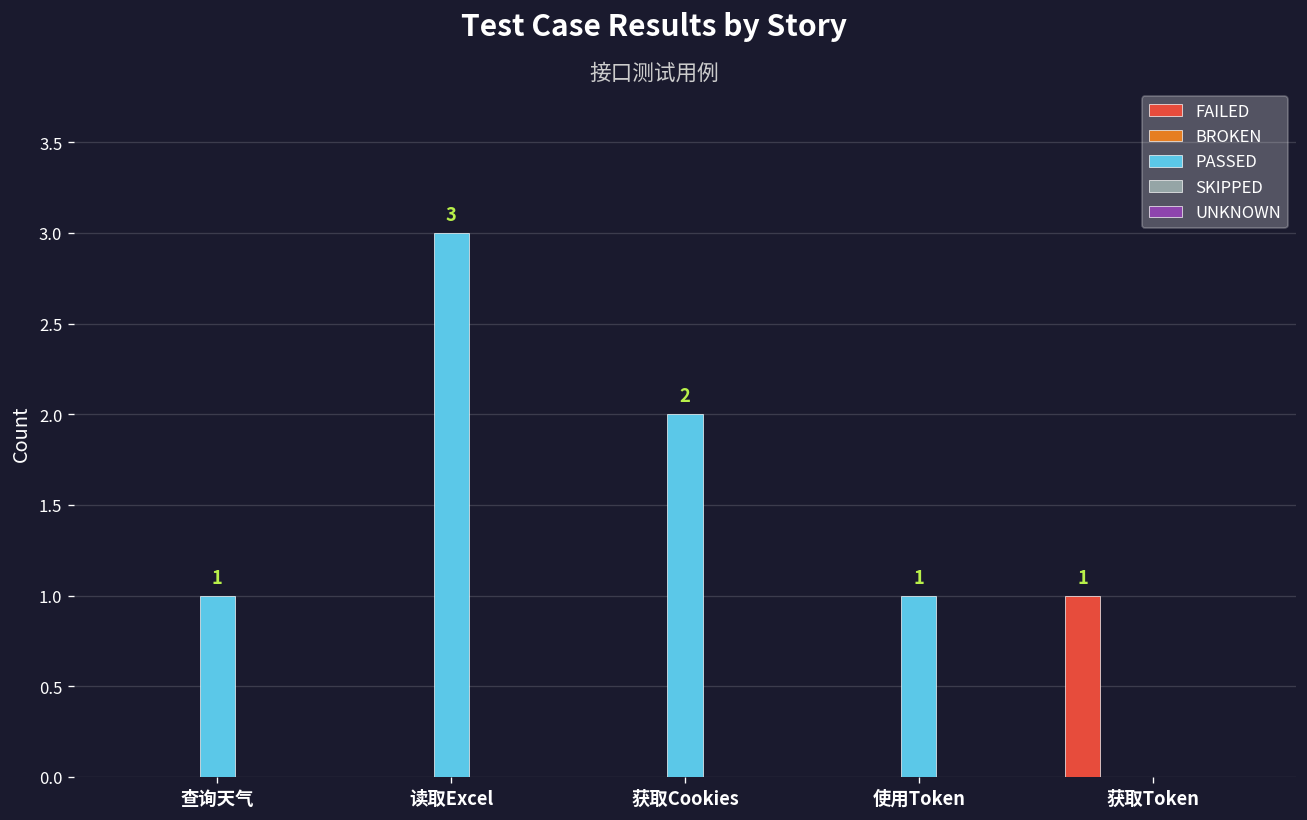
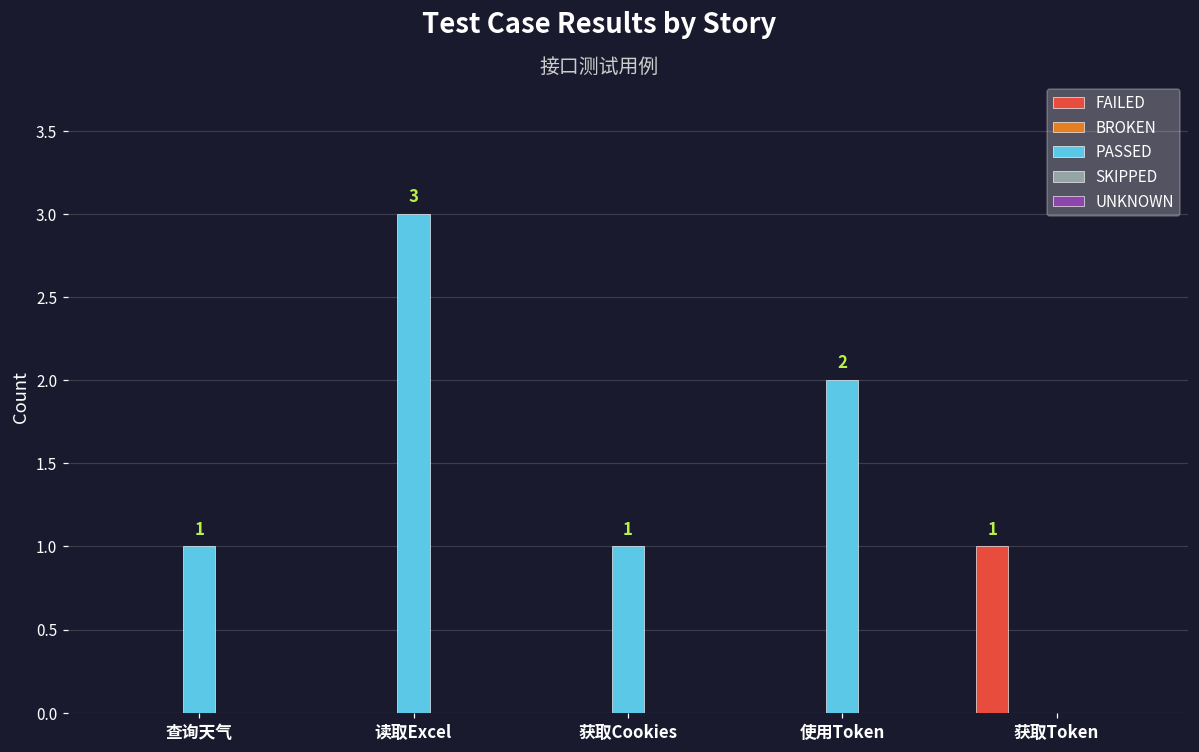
PASSED, 获取Cookies: 2 -> 1
PASSED, 使用Token: 1 -> 2
